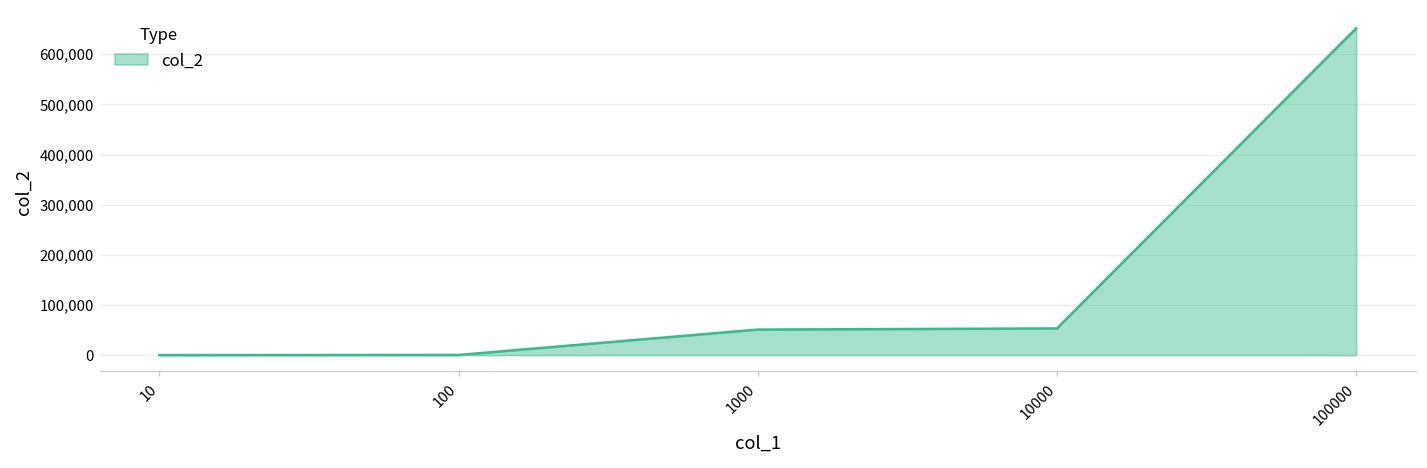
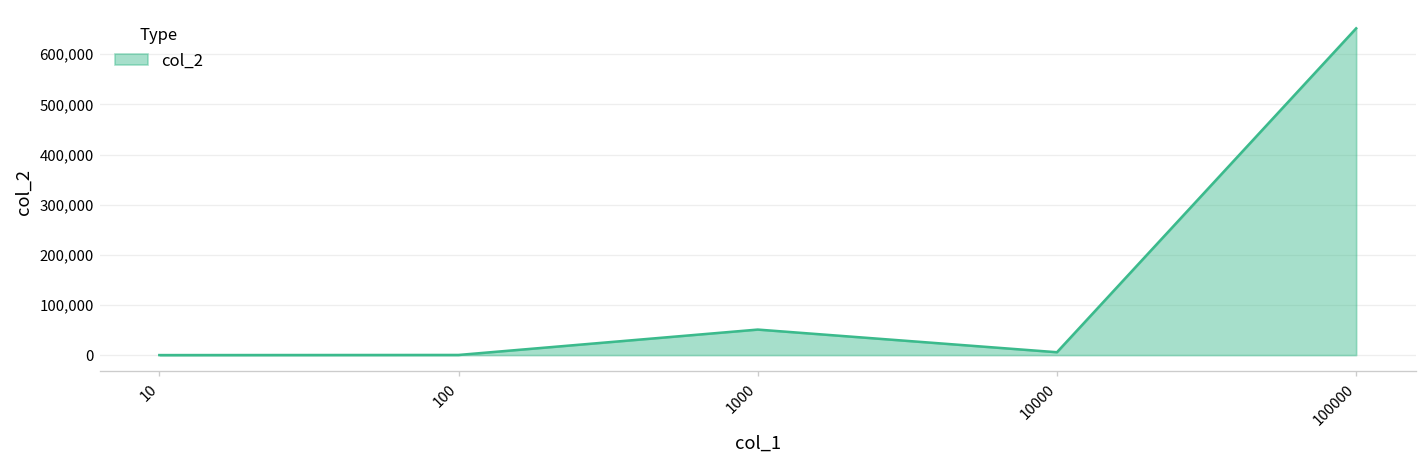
10000: 50,000 -> 10,000
